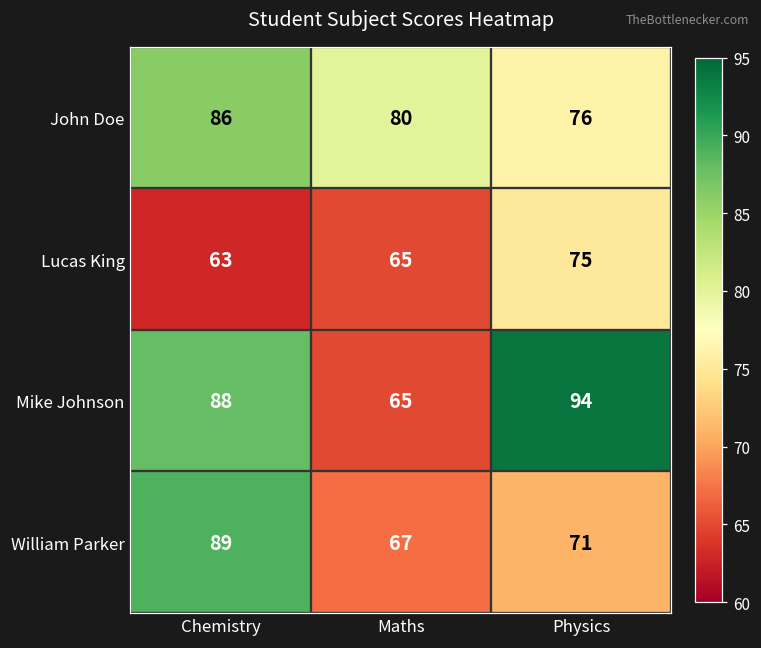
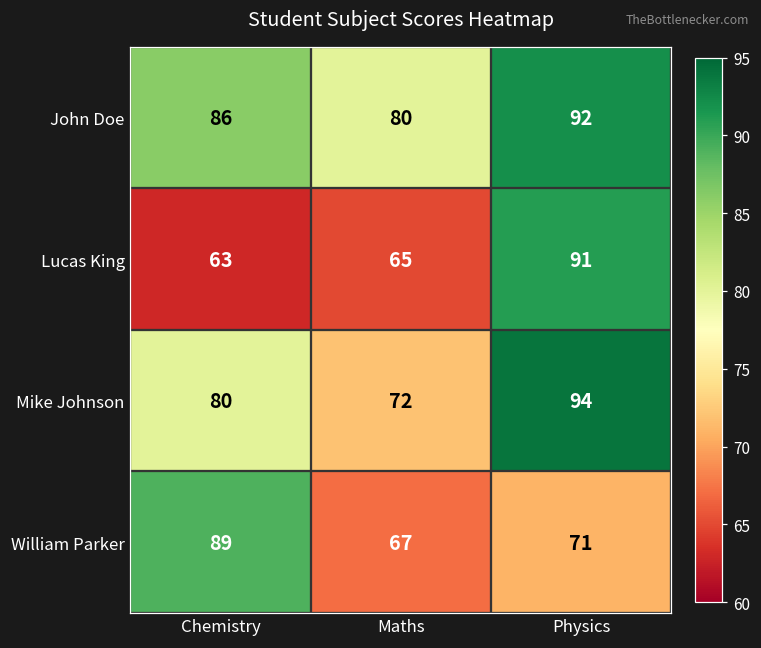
John Doe, Physics: 76 -> 92
Lucas King, Physics: 75 -> 91
Mike Johnson, Chemistry: 88 -> 80
Mike Johnson, Maths: 65 -> 72
